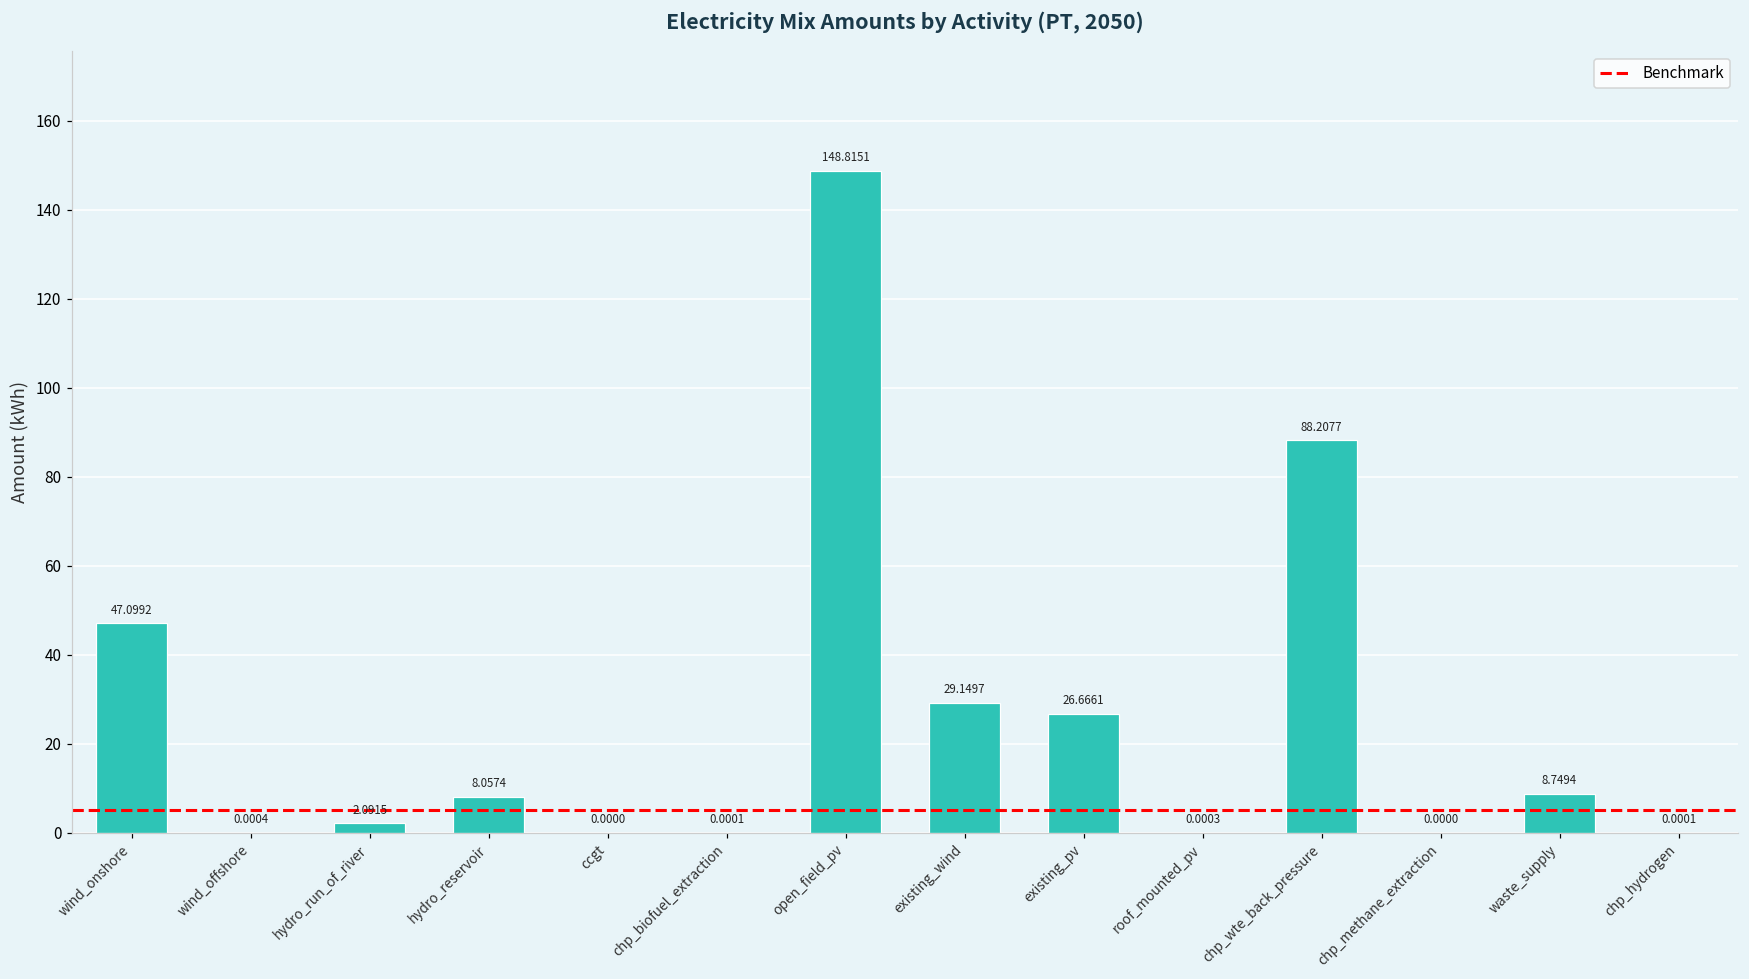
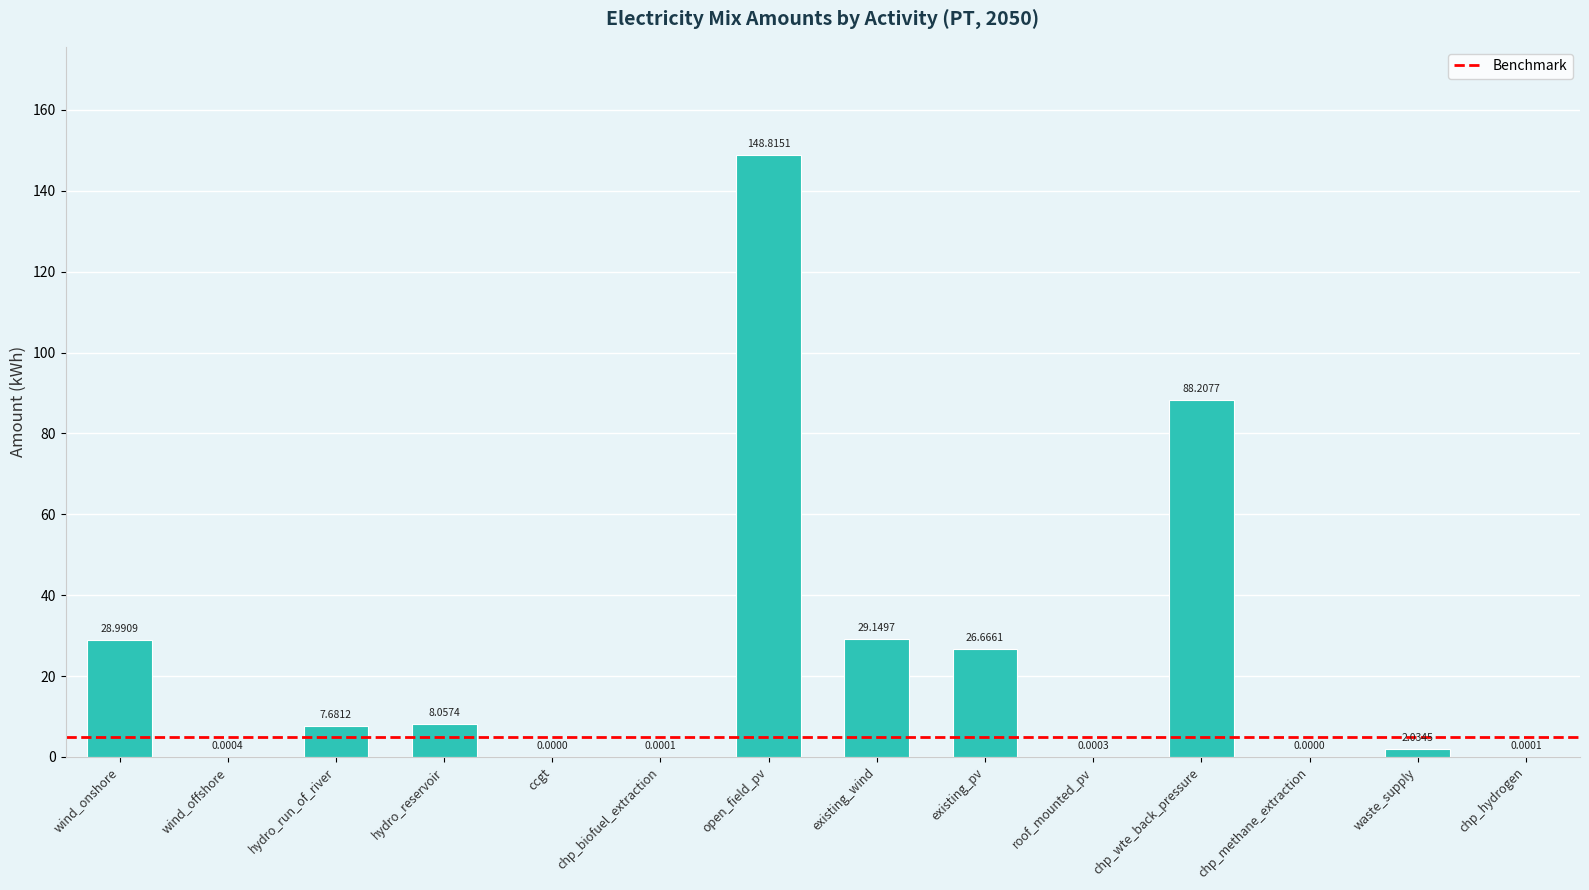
wind_onshore: 47.0992 -> 28.9909
hydro_run_of_river: 2.0915 -> 7.6812
waste_supply: 8.7494 -> 2.0345
